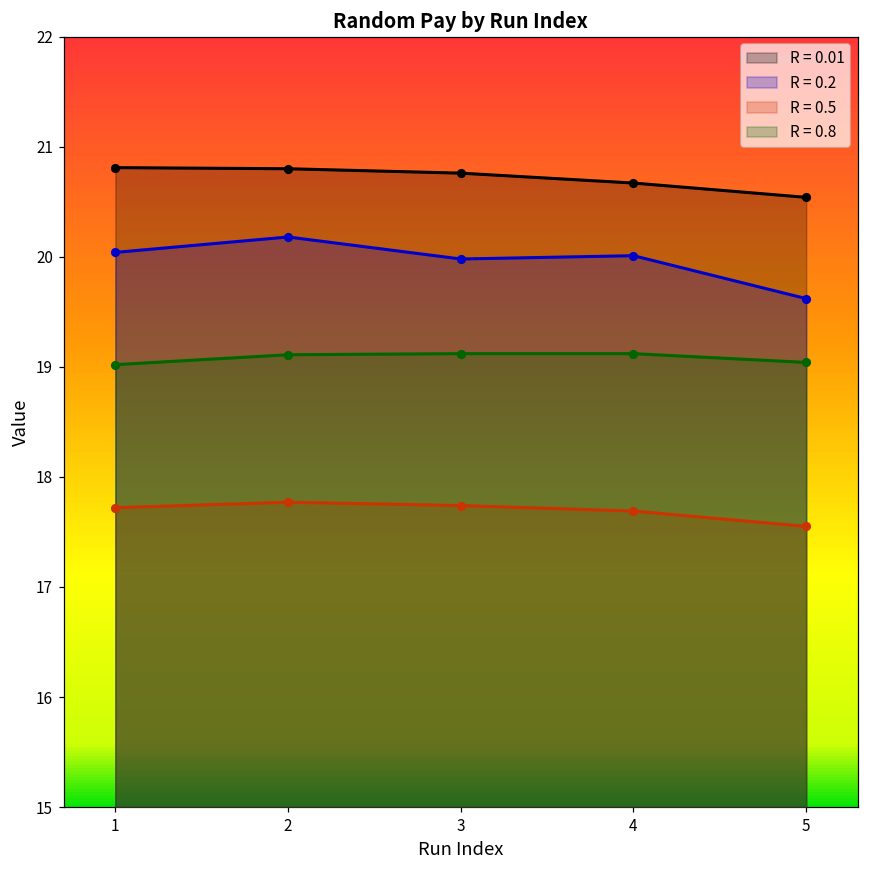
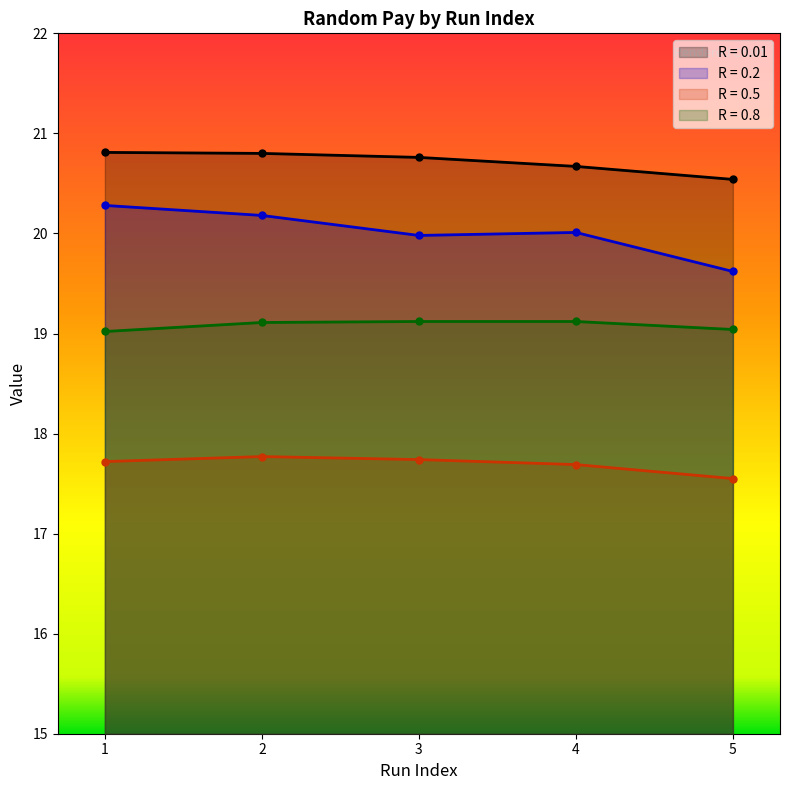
R = 0.2, 1: 20.04 -> 20.28
